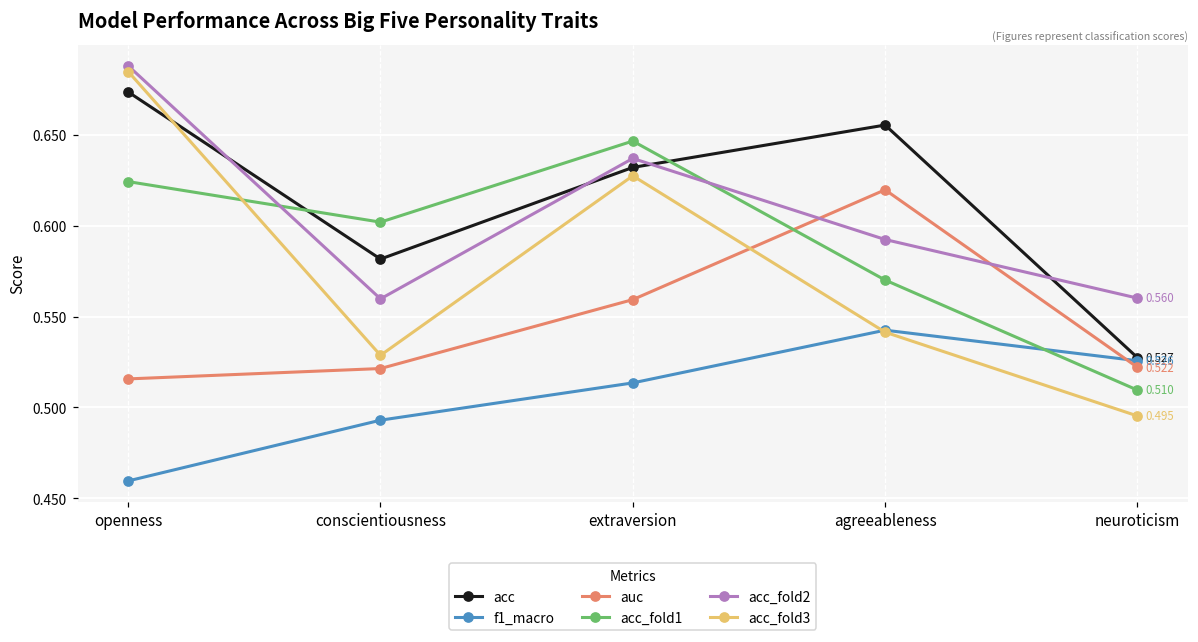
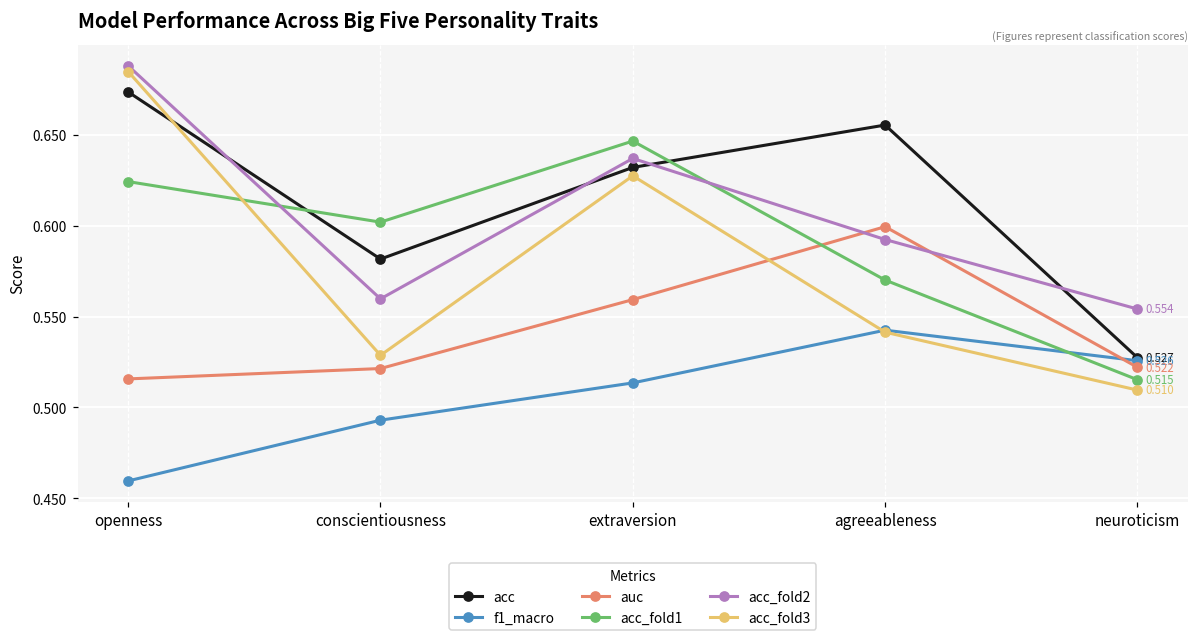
auc, agreeableness: 0.620 -> 0.599
acc_fold1, neuroticism: 0.510 -> 0.515
acc_fold2, neuroticism: 0.560 -> 0.554
acc_fold3, neuroticism: 0.495 -> 0.510
